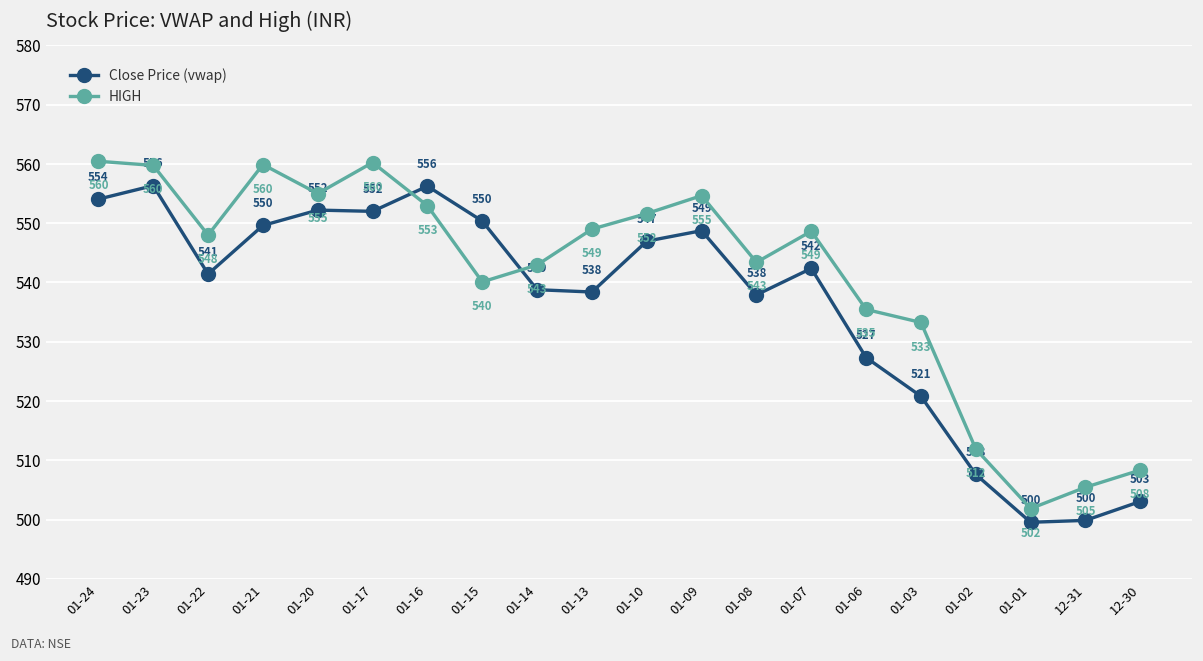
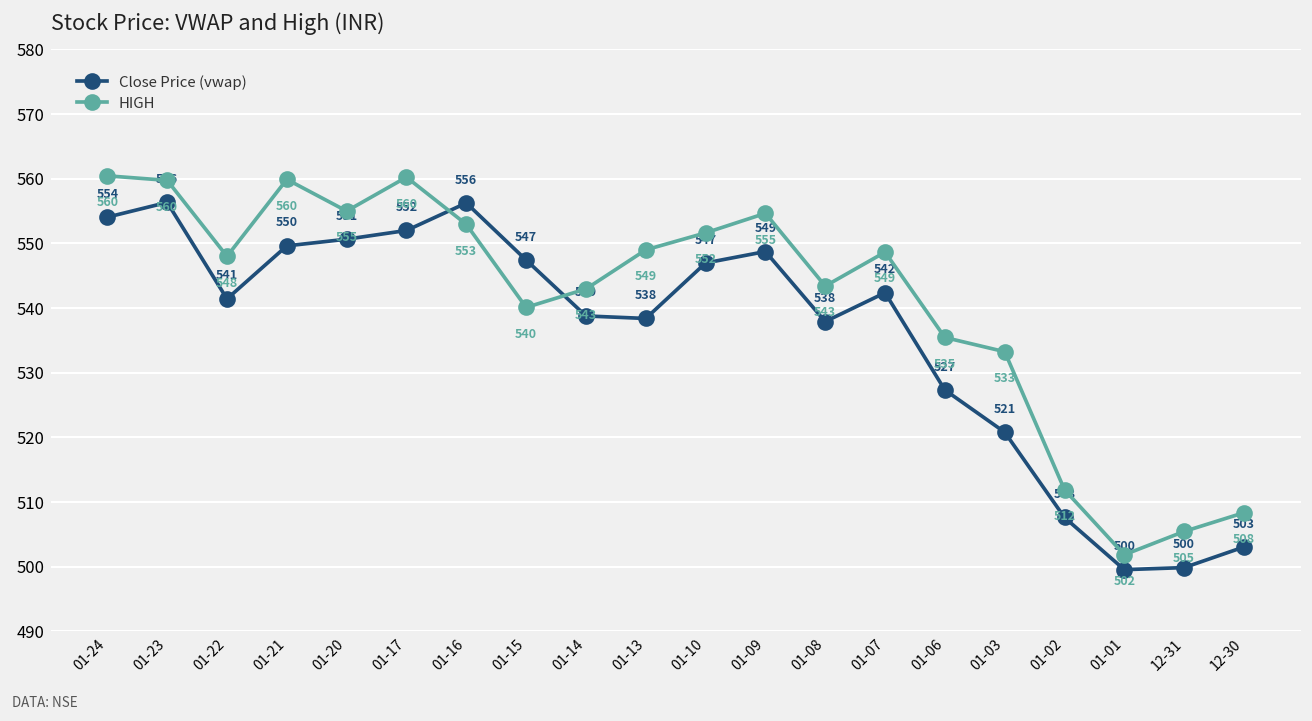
Close Price (vwap), 01-20: 552 -> 551
Close Price (vwap), 01-15: 550 -> 547
